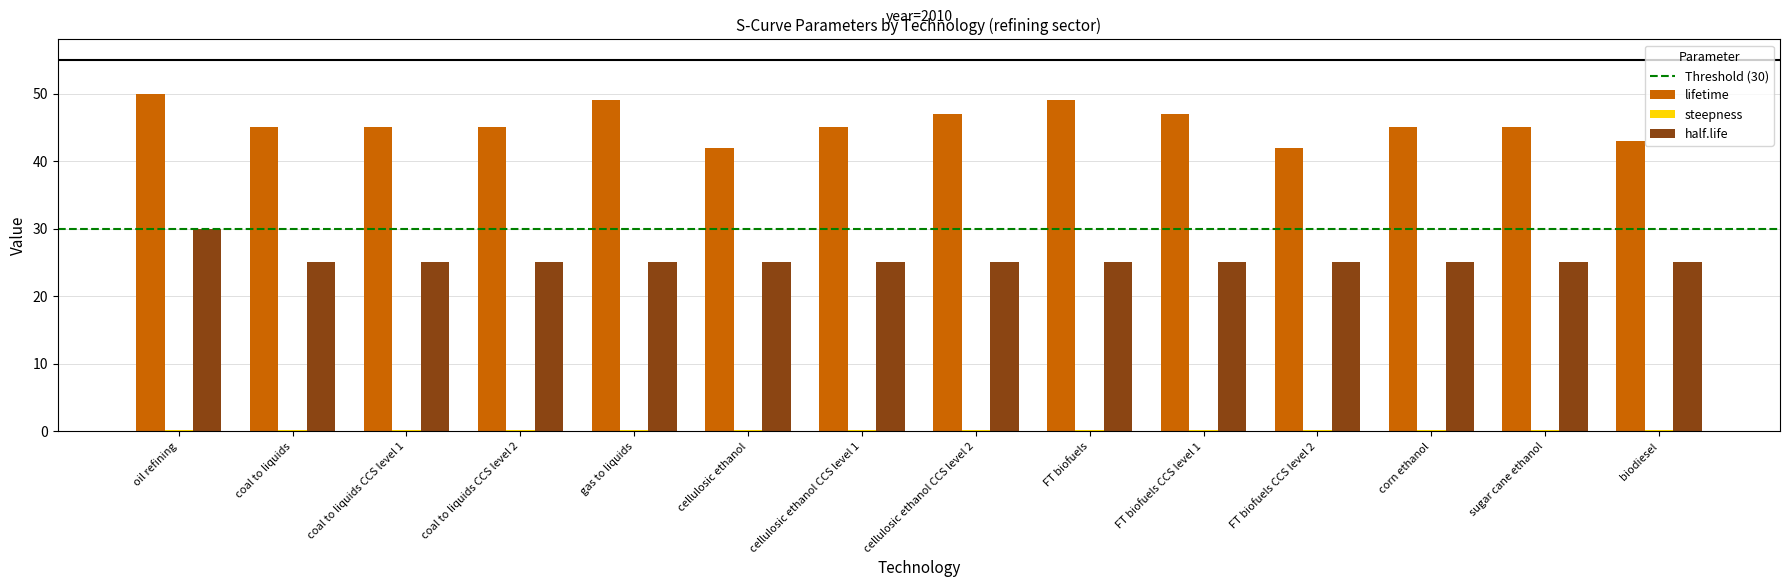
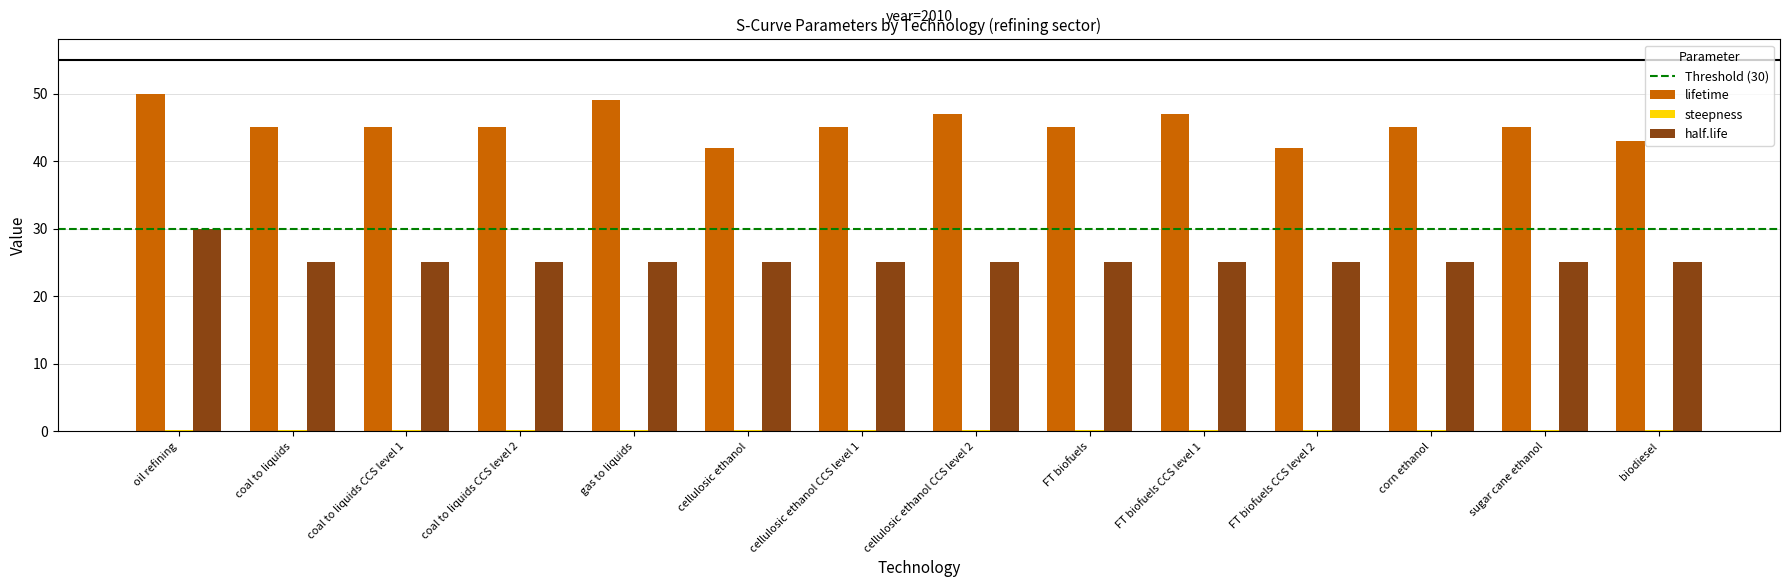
lifetime, FT biofuels: 49 -> 45
